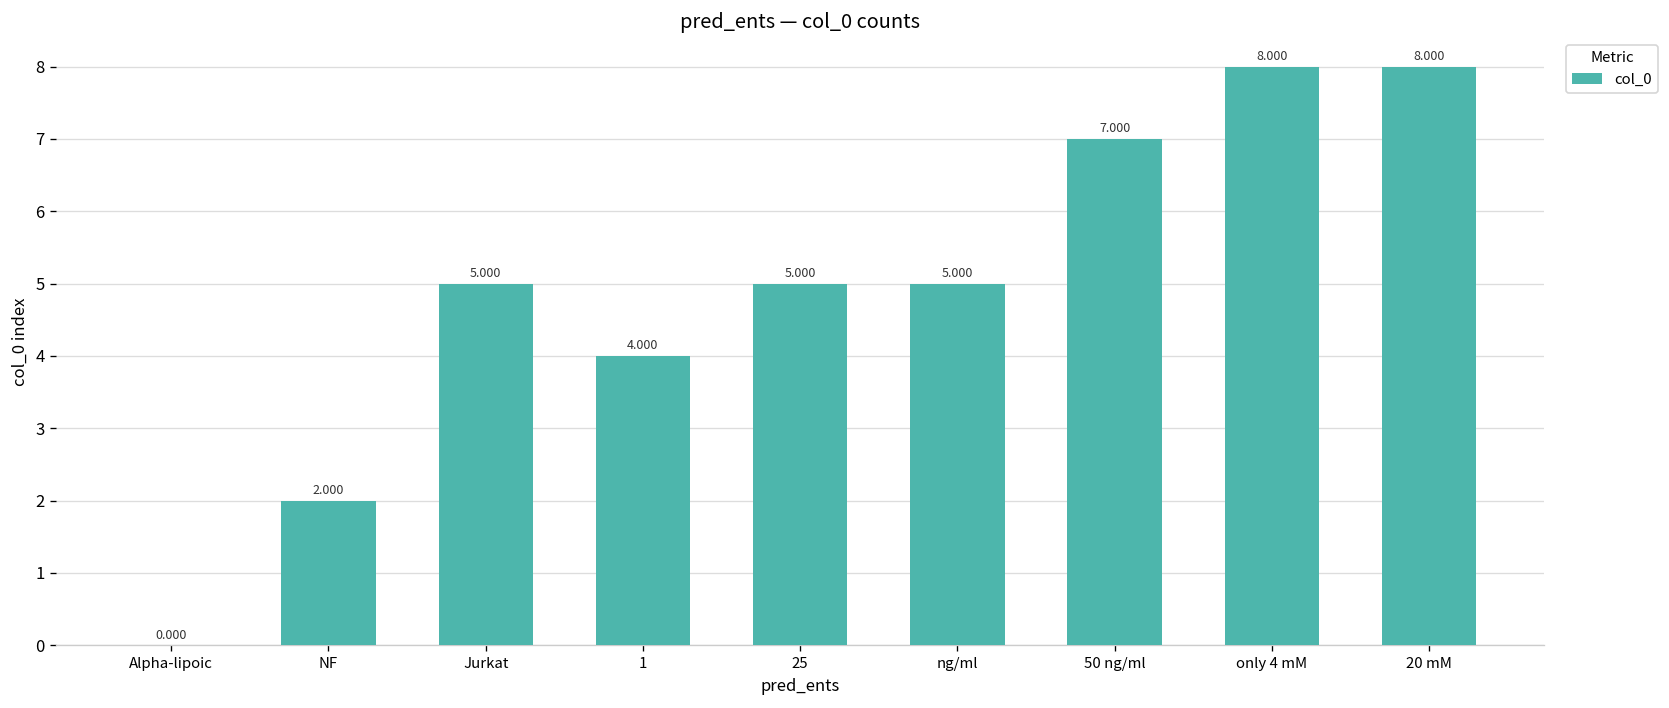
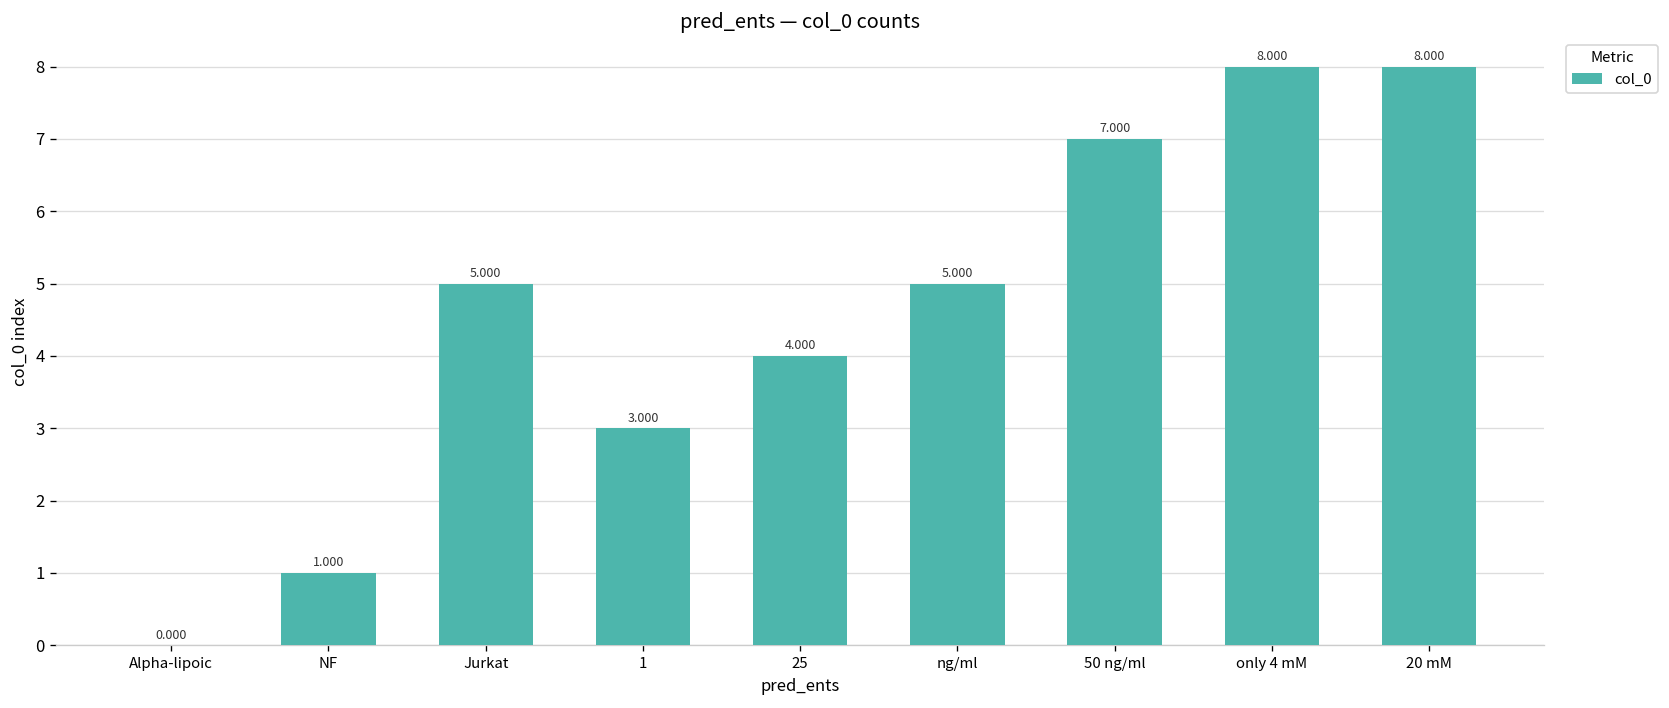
NF: 2.000 -> 1.000
1: 4.000 -> 3.000
25: 5.000 -> 4.000
